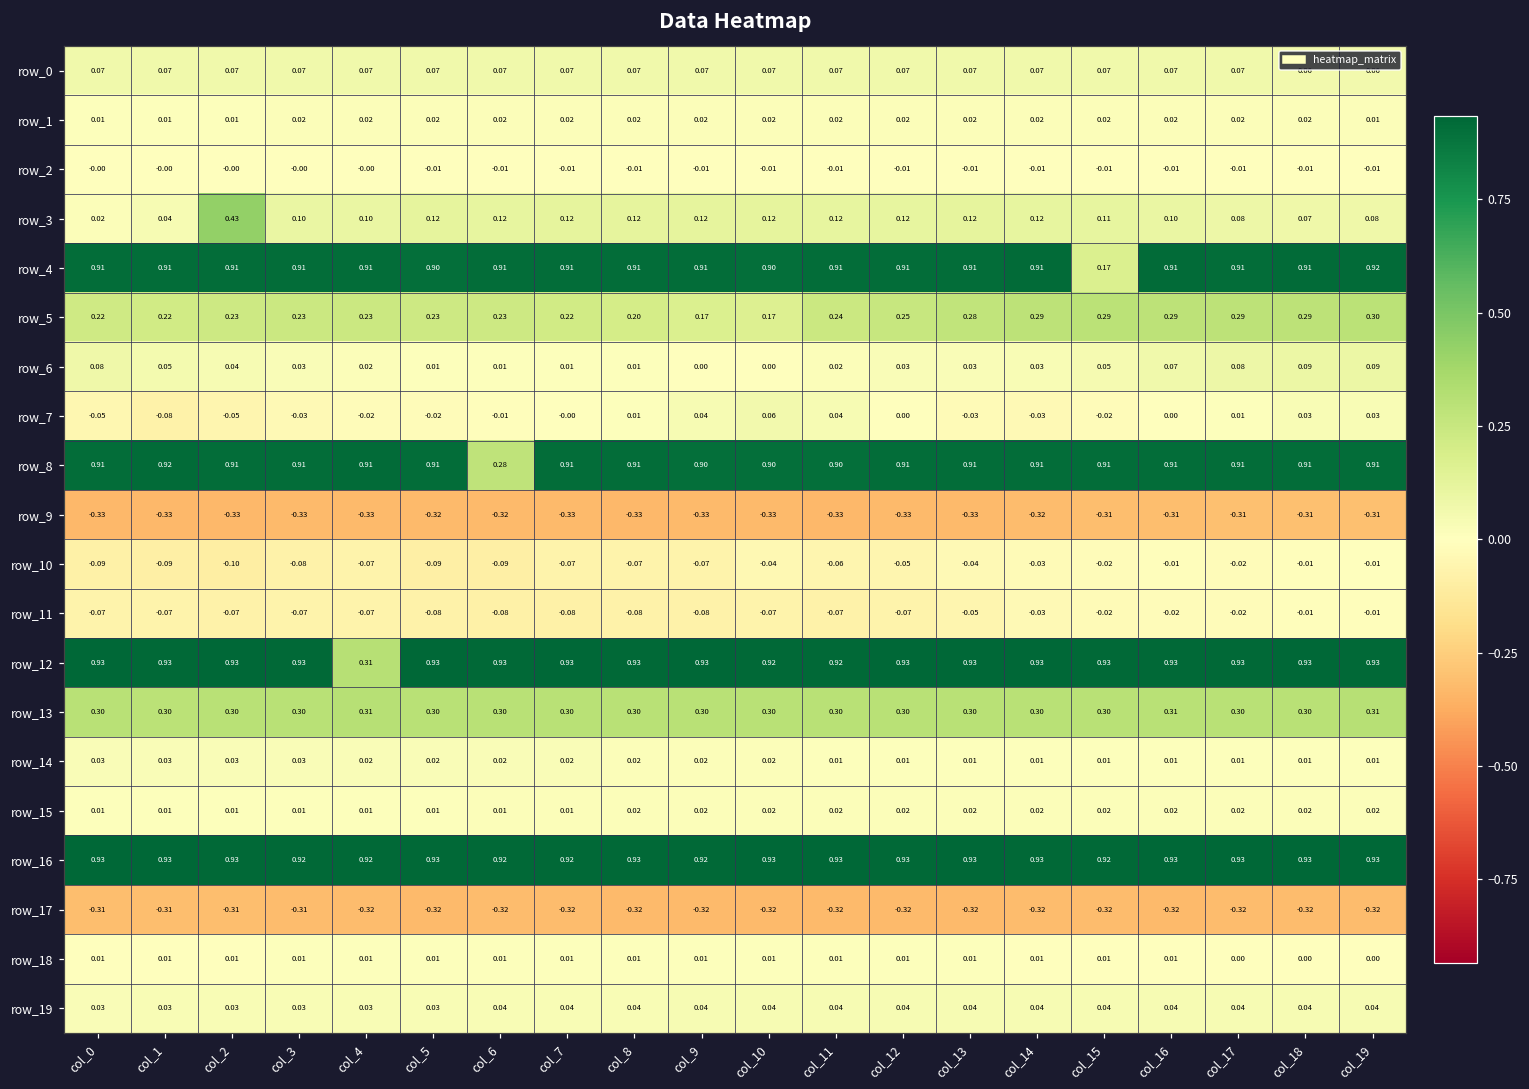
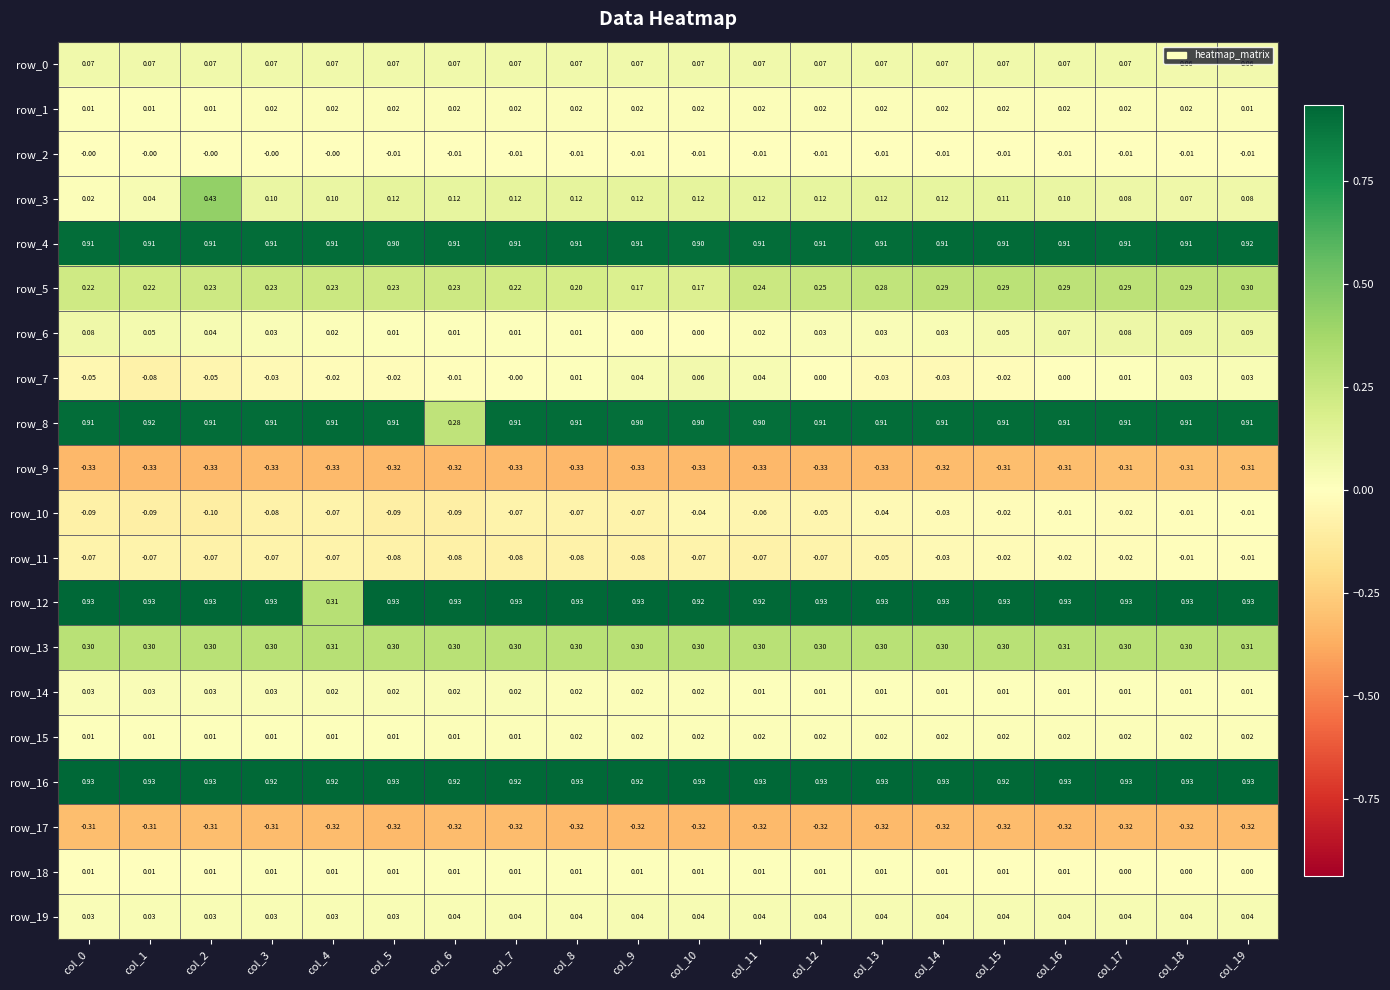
row_4, col_15: 0.17 -> 0.91
